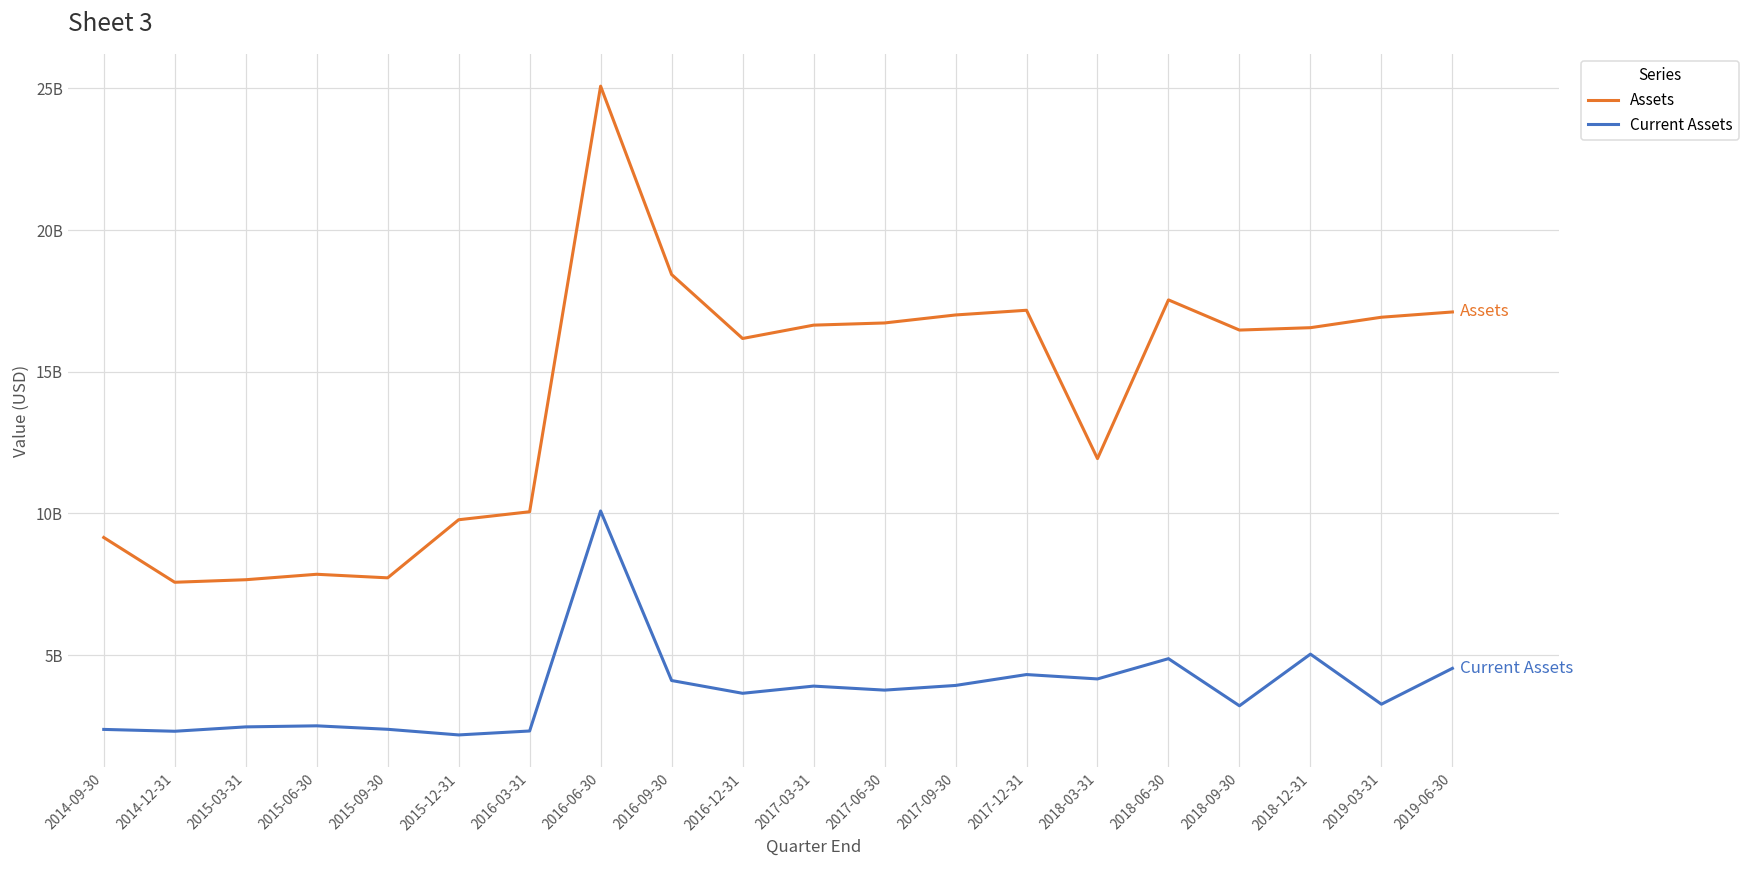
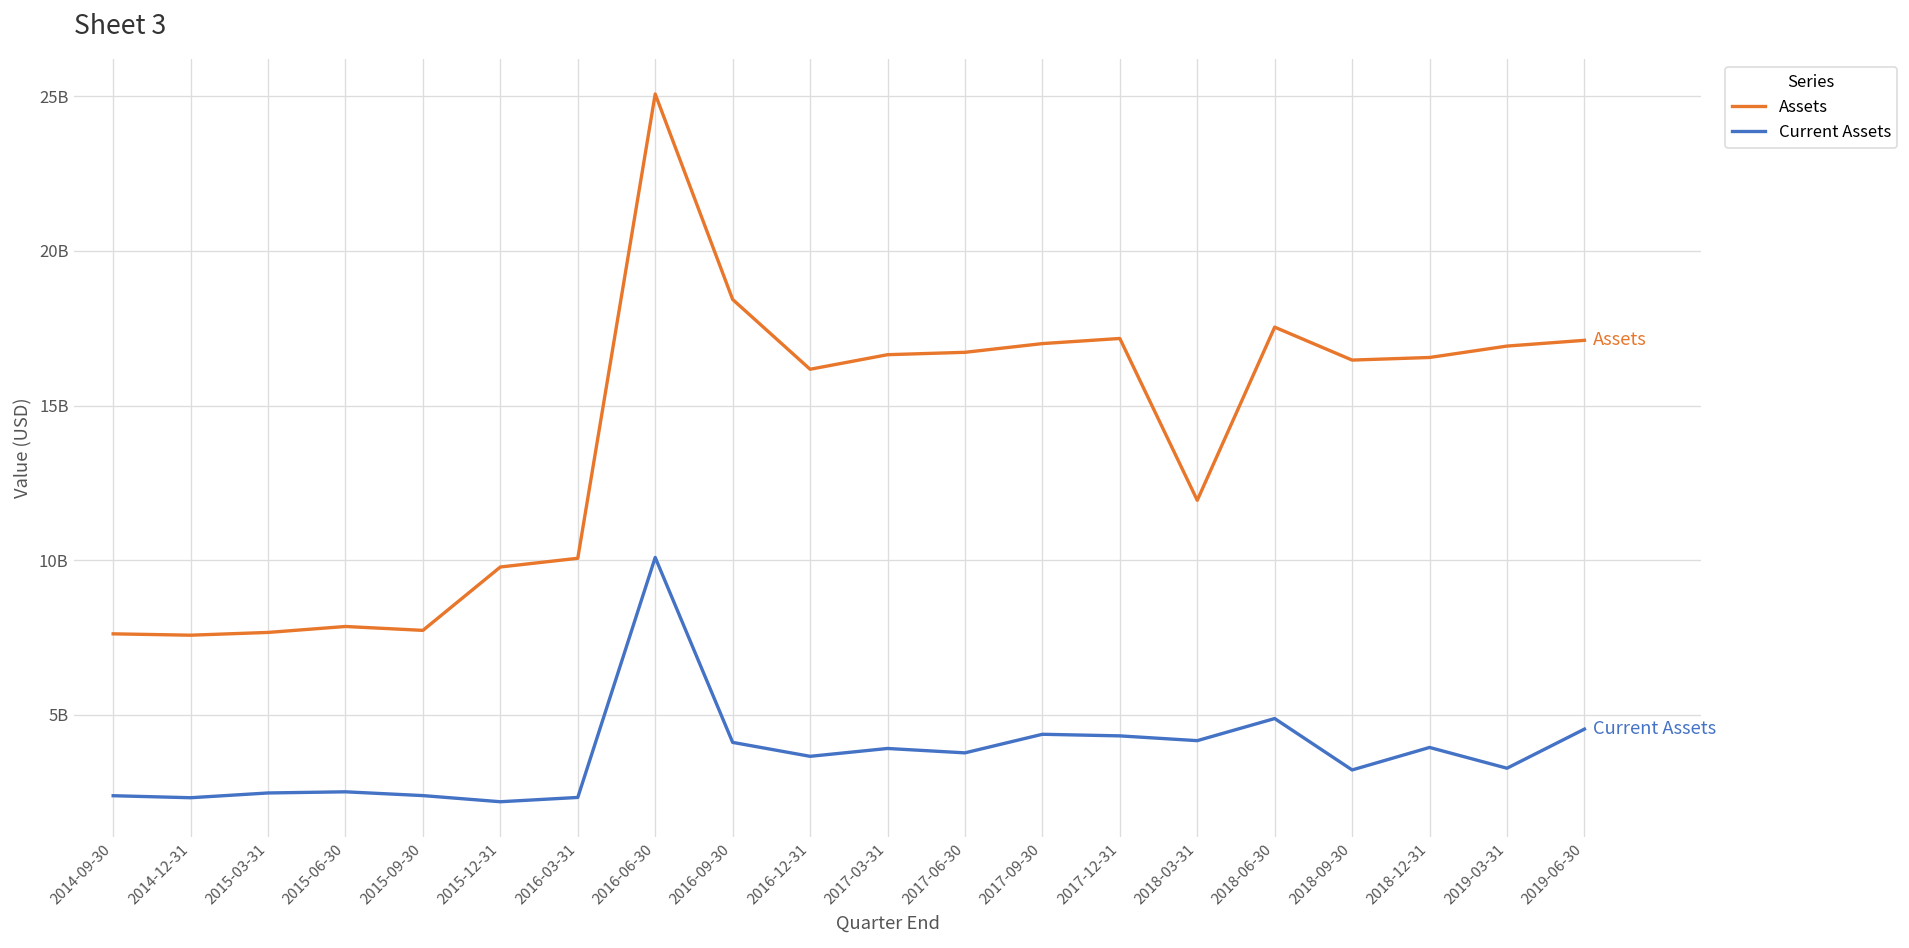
Assets, 2014-09-30: 9200000000 -> 7600000000
Current Assets, 2017-09-30: 3900000000 -> 4400000000
Current Assets, 2018-12-31: 5000000000 -> 3900000000
